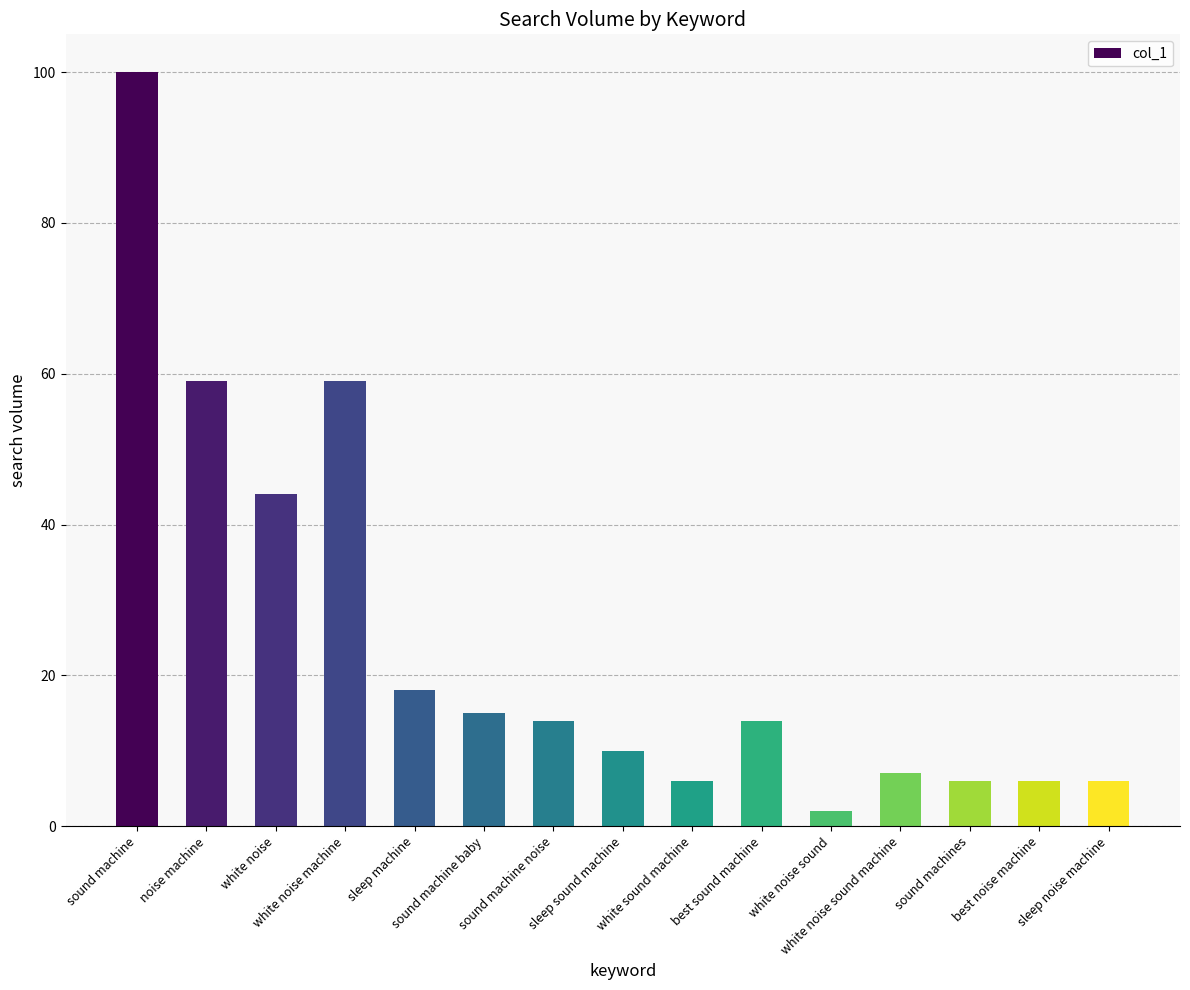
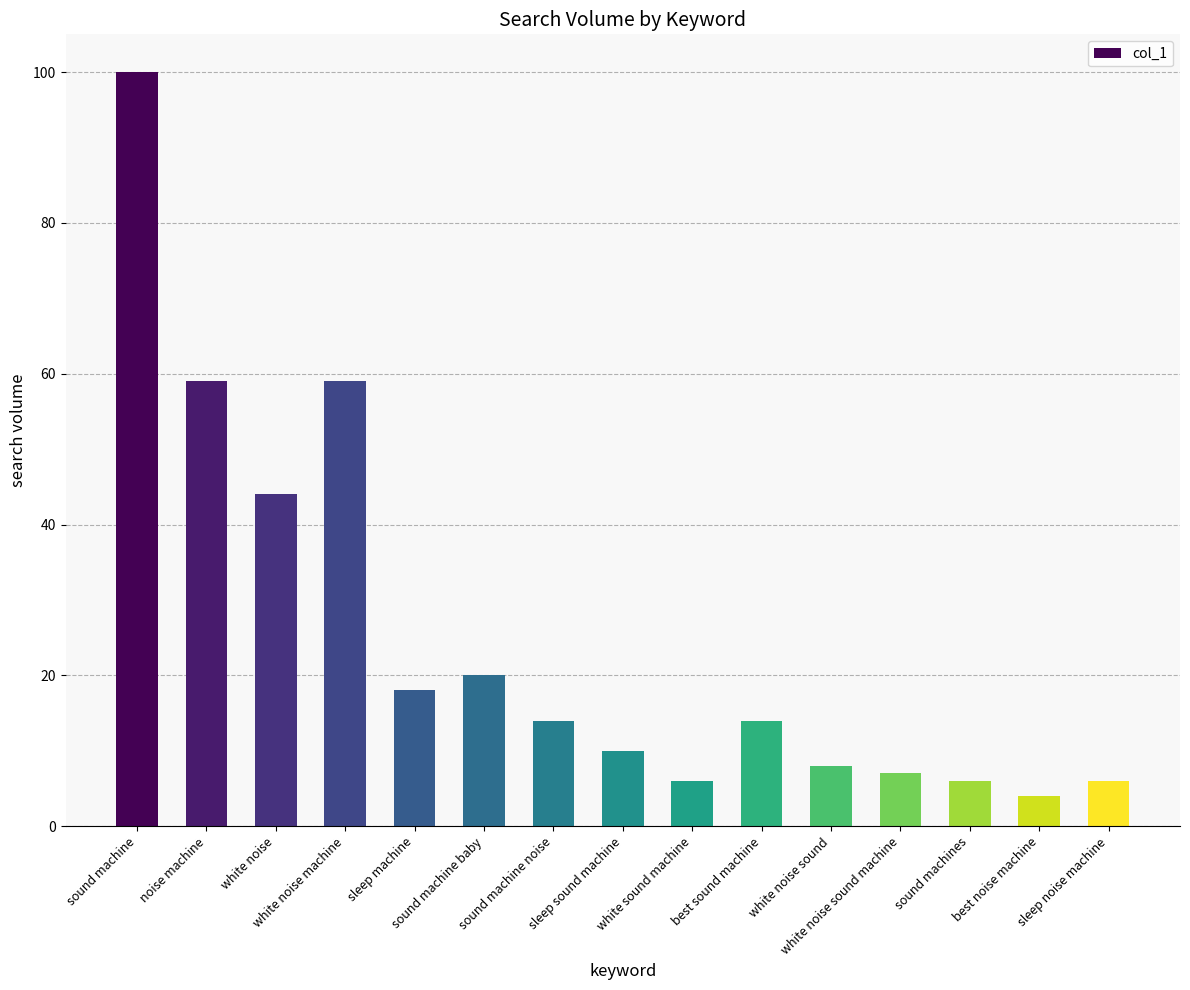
sound machine baby: 15 -> 20
white noise sound: 2 -> 8
best noise machine: 6 -> 4
